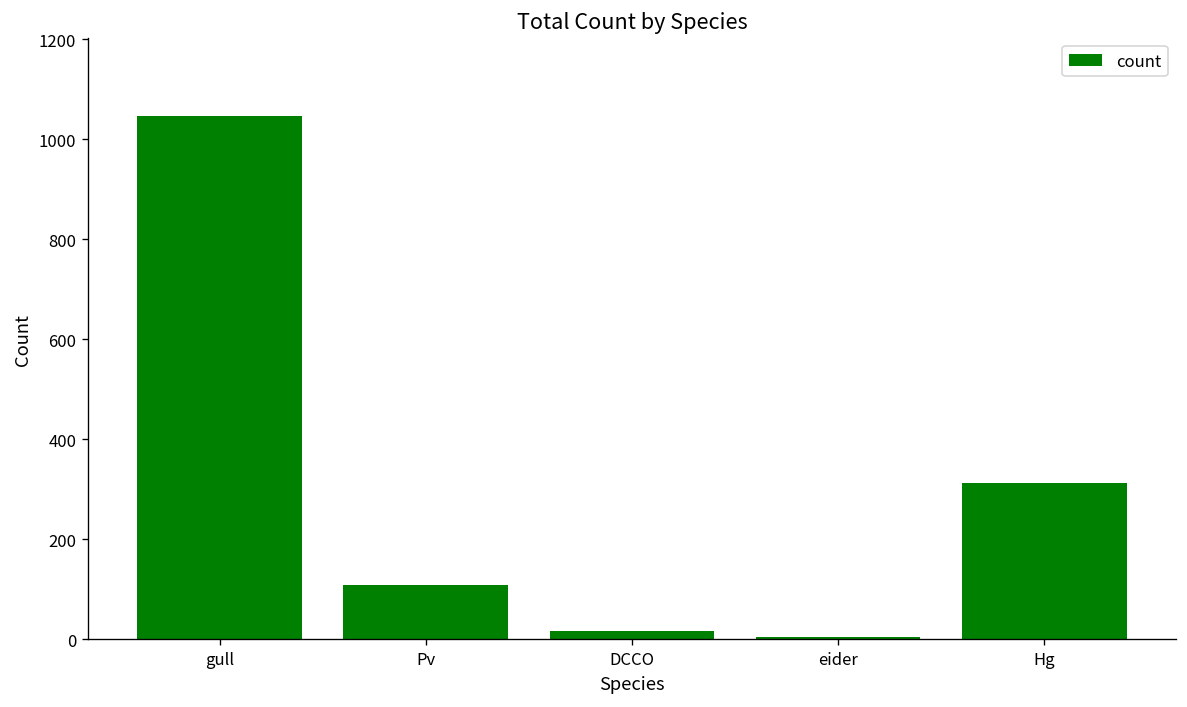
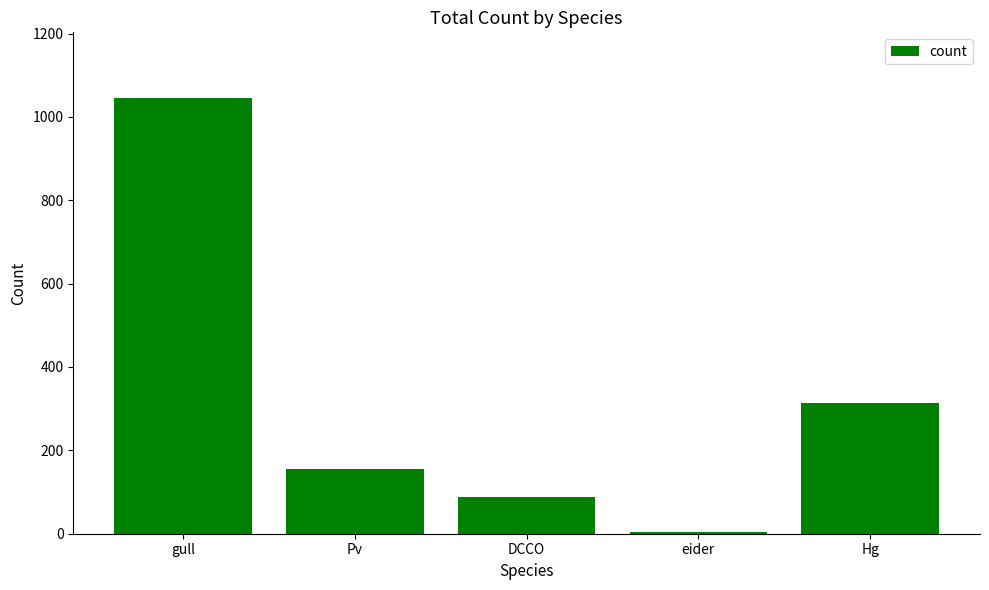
Pv: 110 -> 160
DCCO: 20 -> 90
